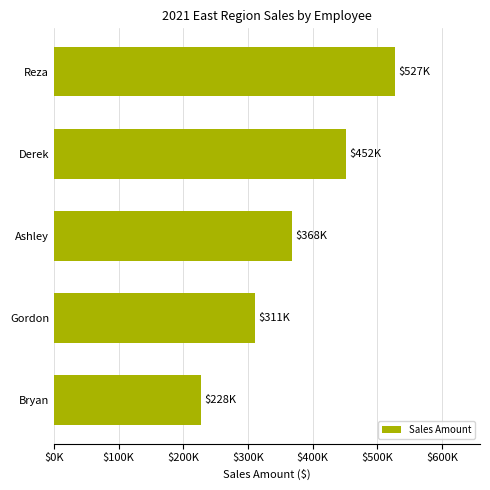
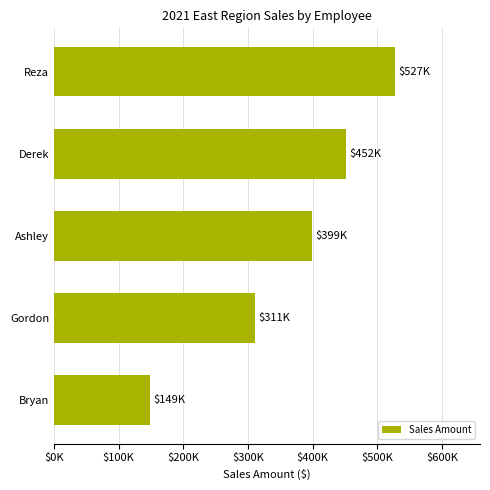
Ashley: $368K -> $399K
Bryan: $228K -> $149K
